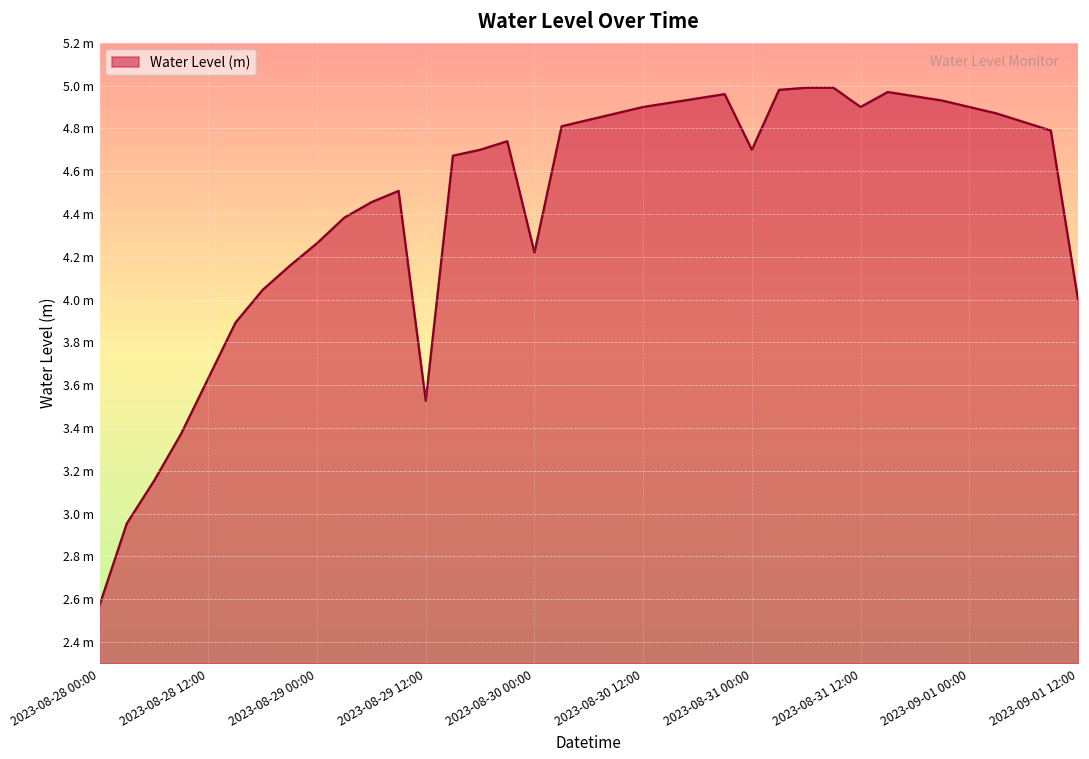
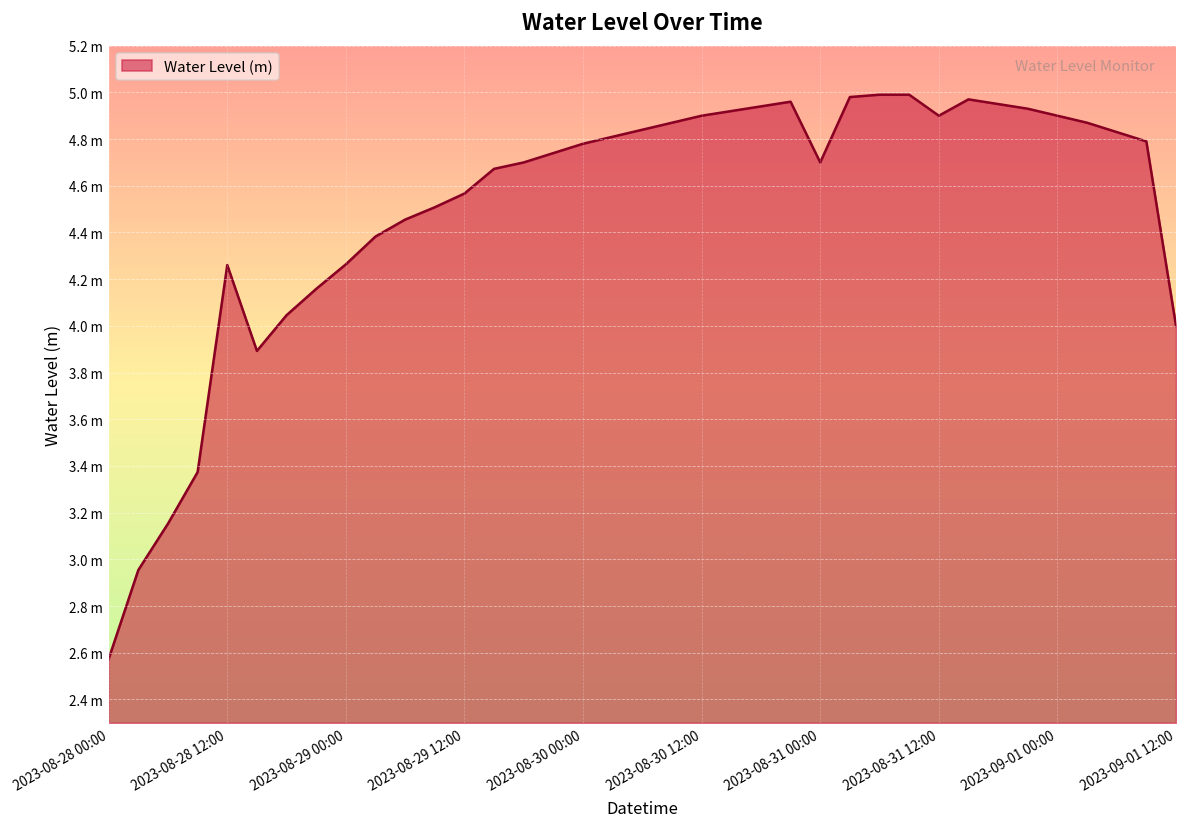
2023-08-28 12:00: 3.63 m -> 4.26 m
2023-08-29 12:00: 3.53 m -> 4.57 m
2023-08-30 00:00: 4.22 m -> 4.78 m
